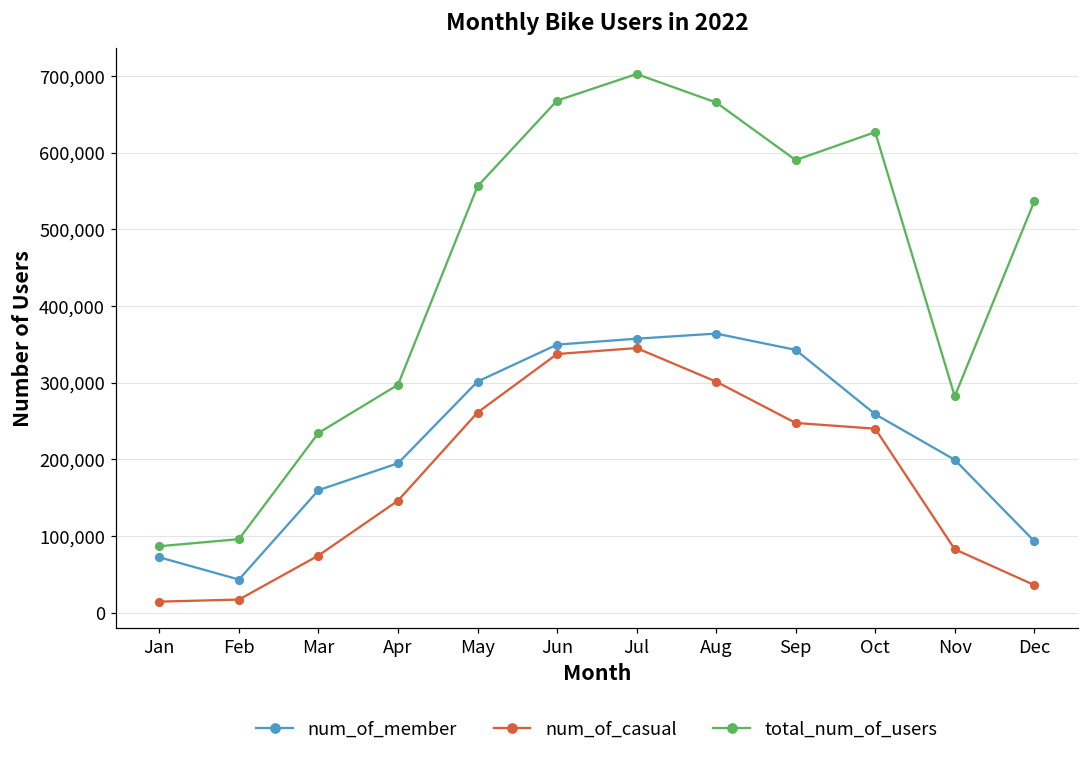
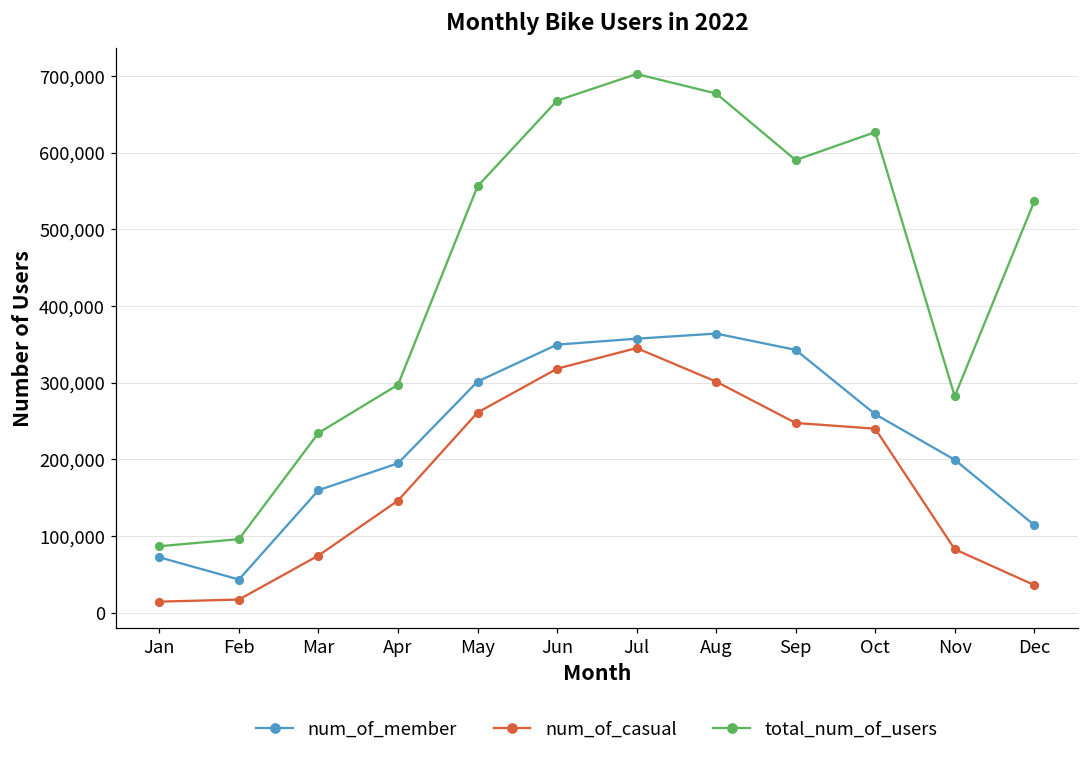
num_of_casual, Jun: 340,000 -> 320,000
total_num_of_users, Aug: 670,000 -> 680,000
num_of_member, Dec: 90,000 -> 110,000
